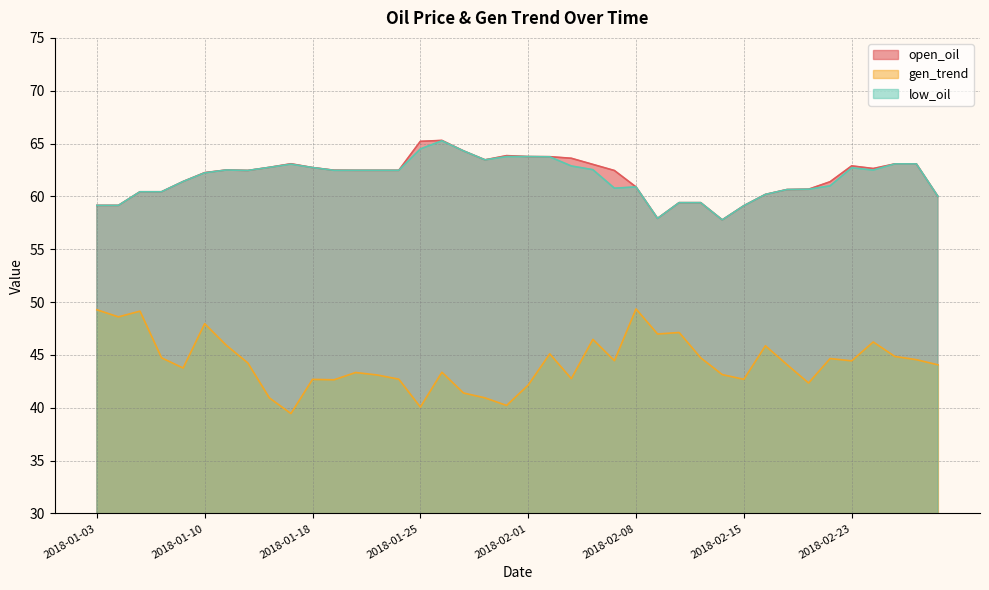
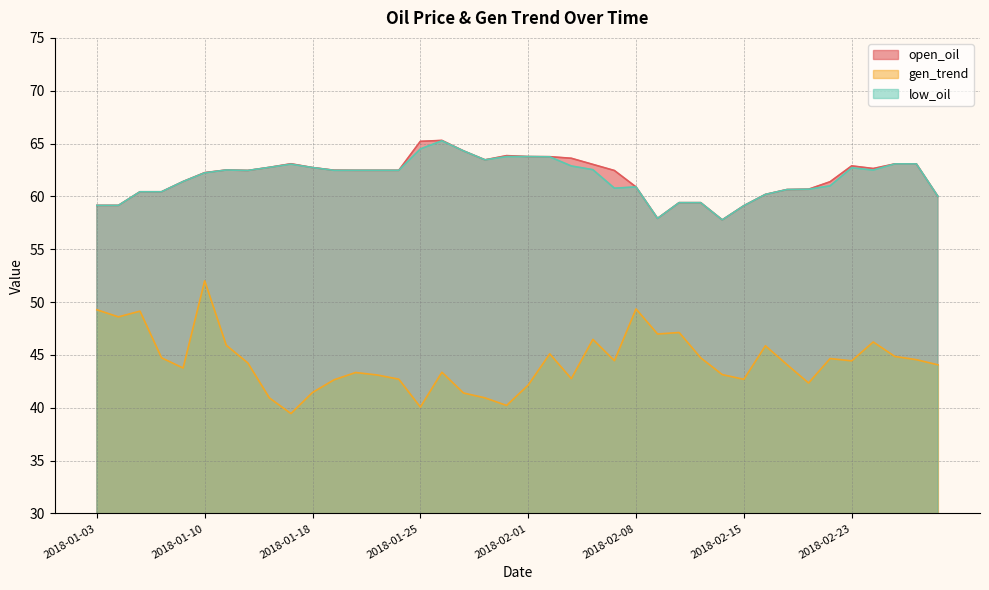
gen_trend, 2018-01-10: 48.0 -> 52.0
gen_trend, 2018-01-18: 42.7 -> 41.5
